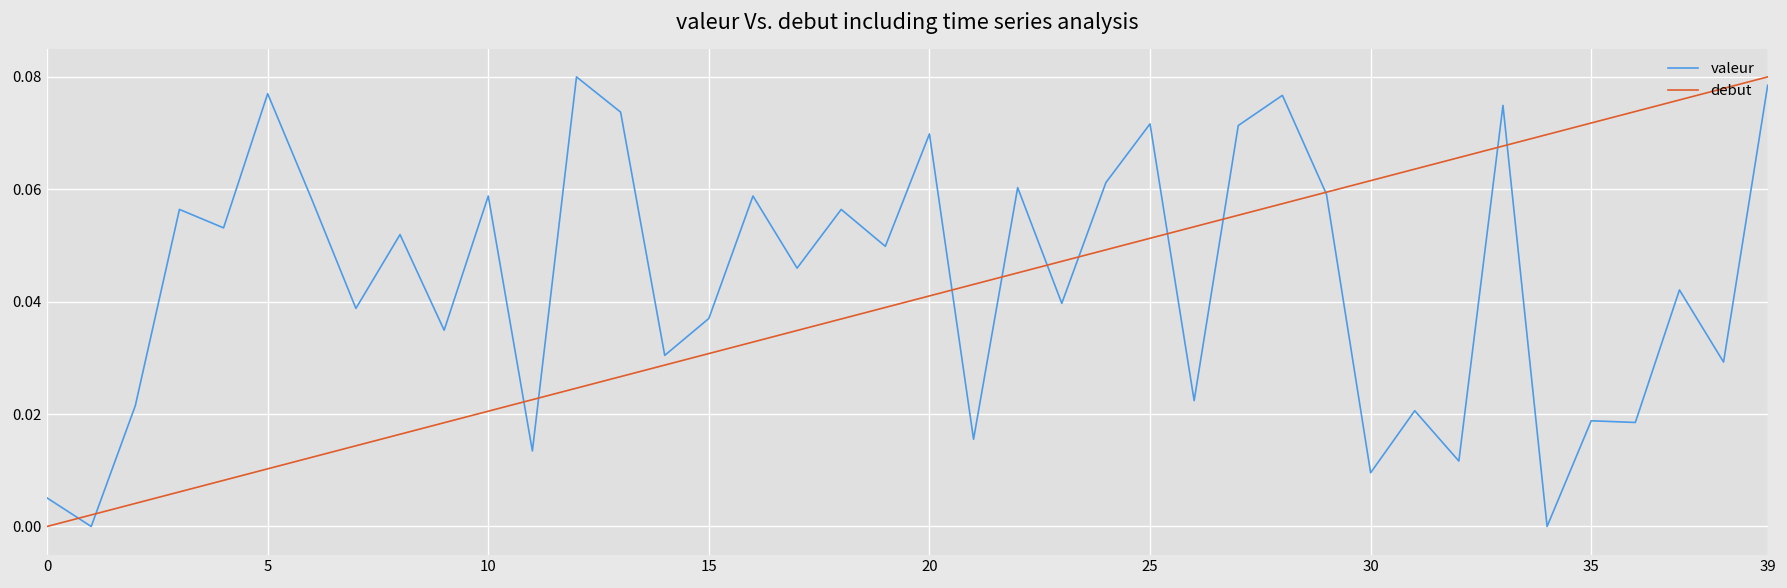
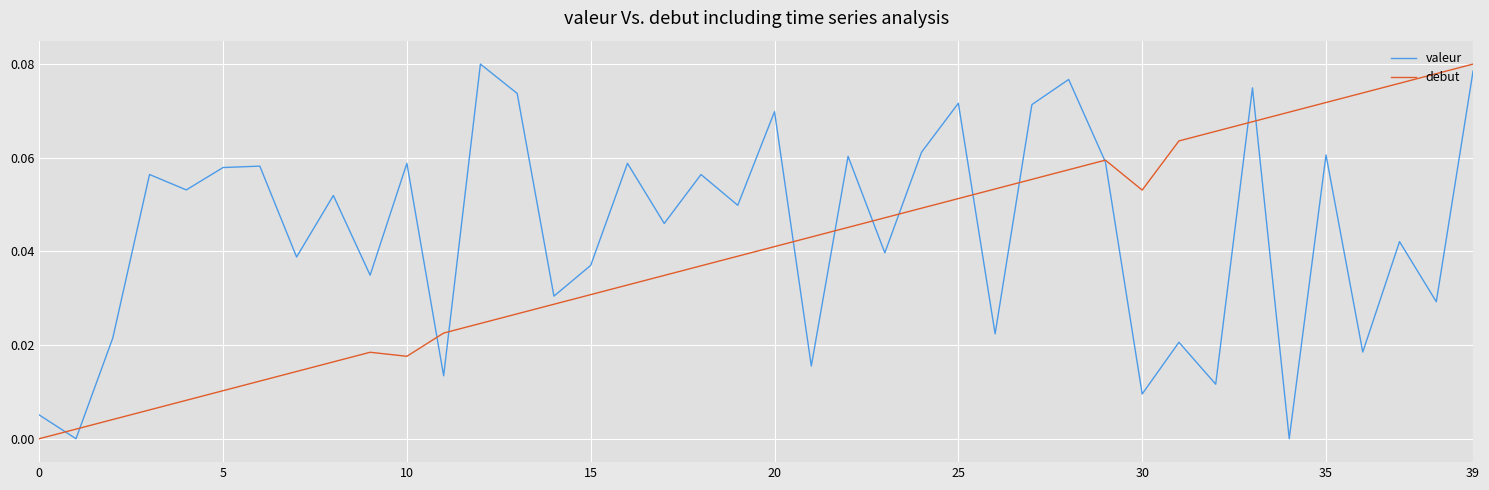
valeur, 5: 0.077 -> 0.058
debut, 10: 0.021 -> 0.018
debut, 30: 0.062 -> 0.053
valeur, 35: 0.019 -> 0.061
